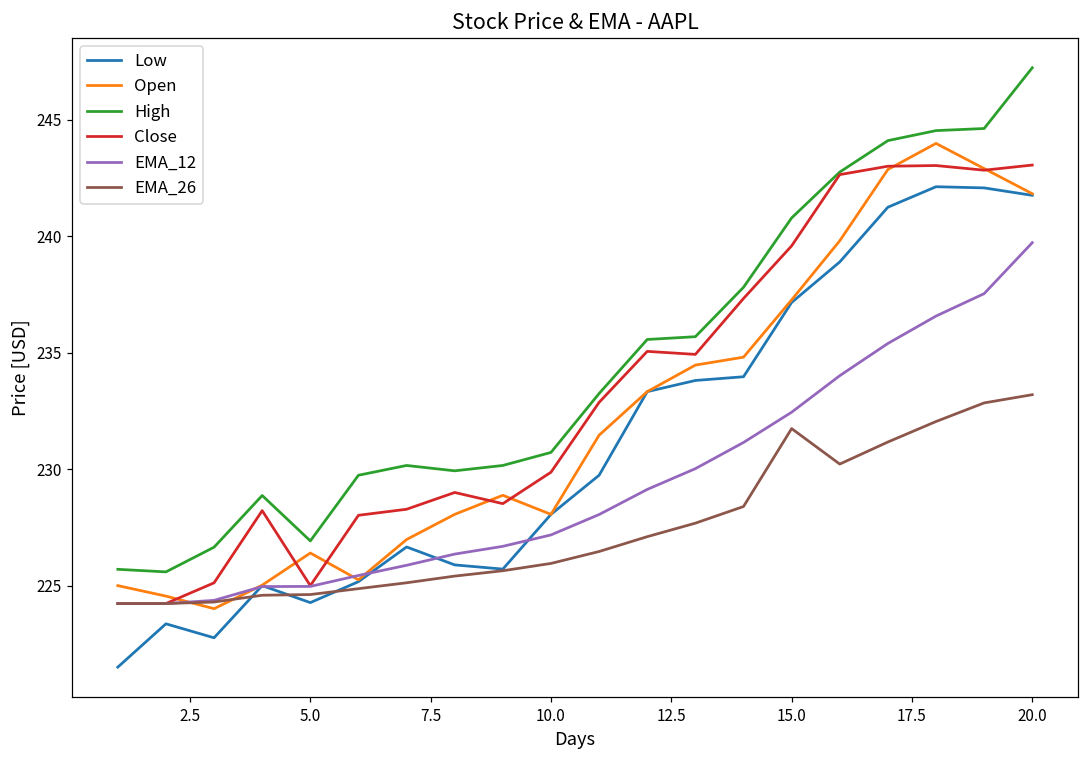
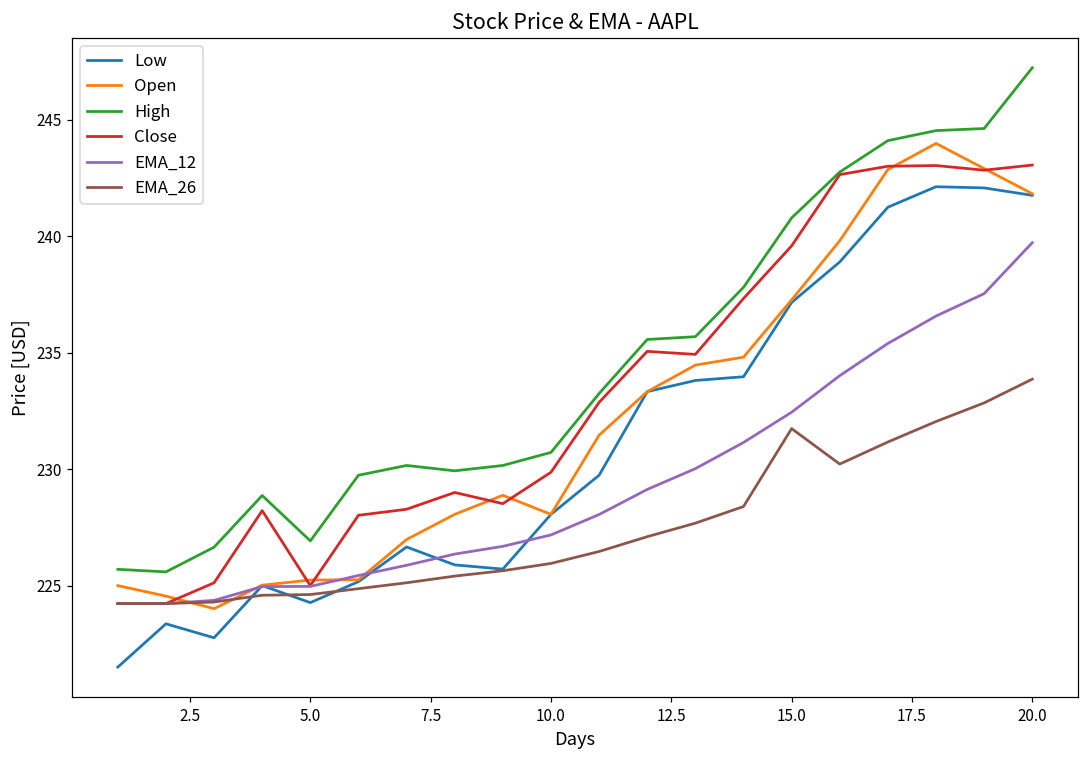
Open, 5.0: 226.4 -> 225.2
EMA_26, 20.0: 233.2 -> 233.9
